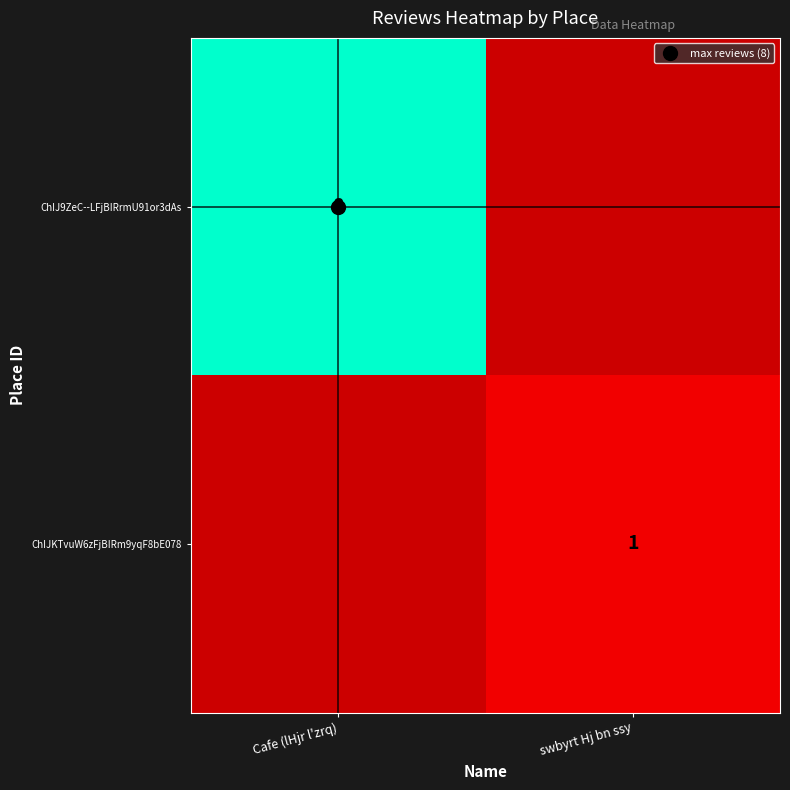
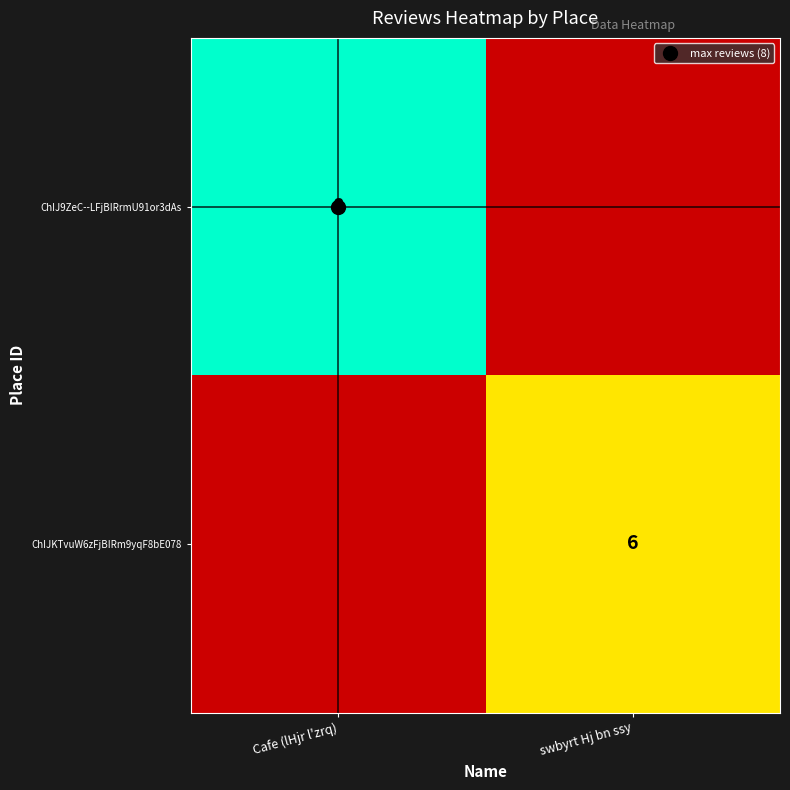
ChIJKTvuW6zFjBIRm9yqF8bE078, swbyrt Hj bn ssy: 1 -> 6
